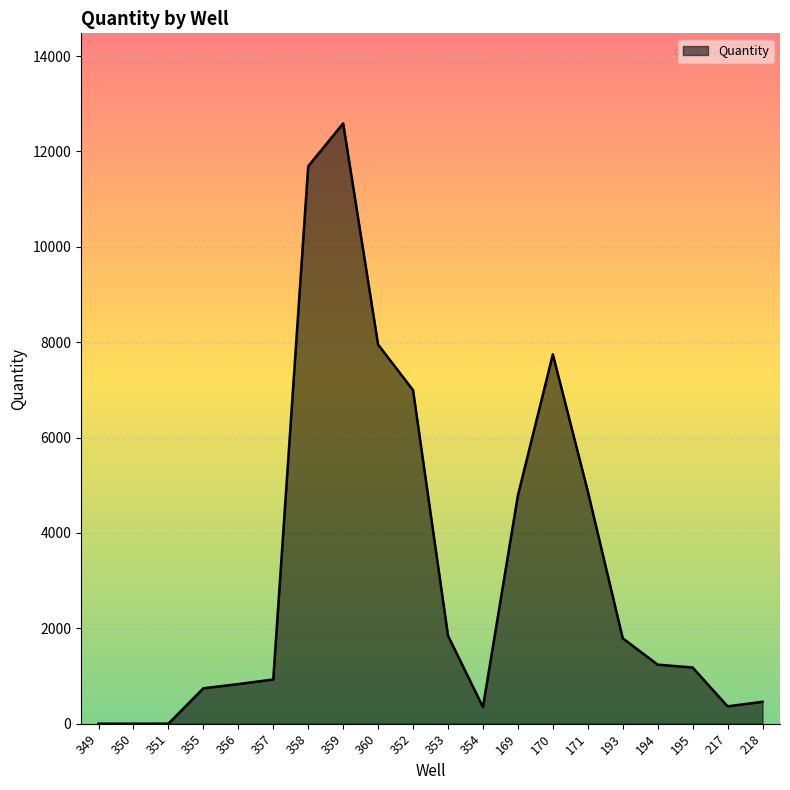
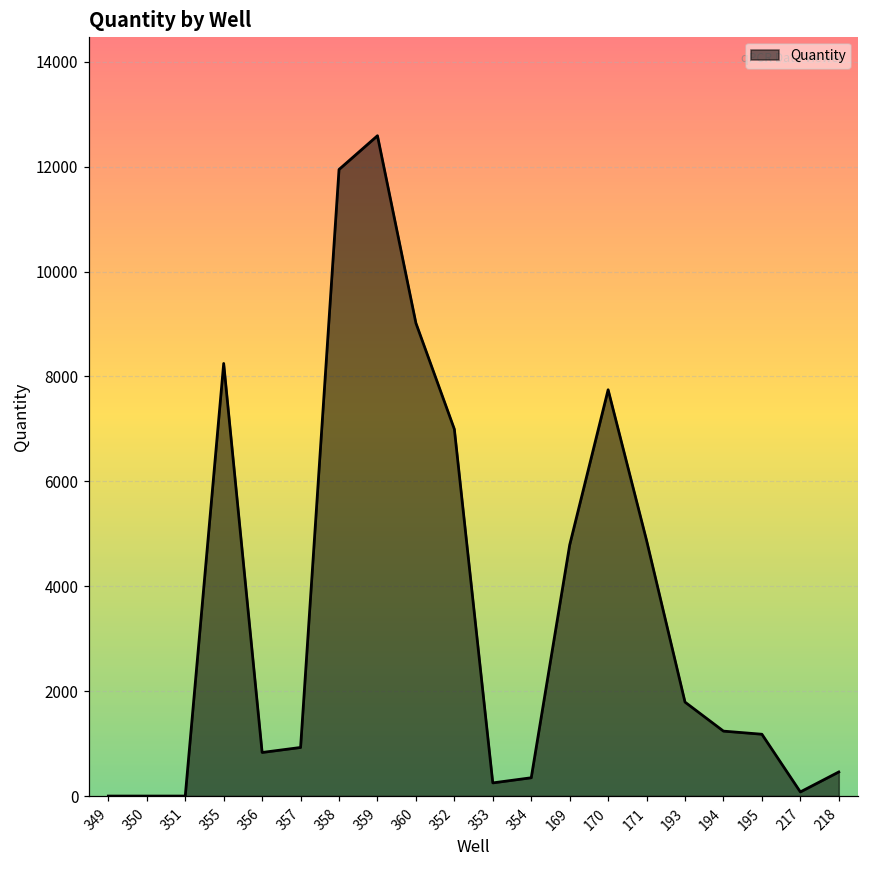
355: 700 -> 8200
358: 11700 -> 11900
360: 8000 -> 9000
353: 1800 -> 300
217: 400 -> 100
